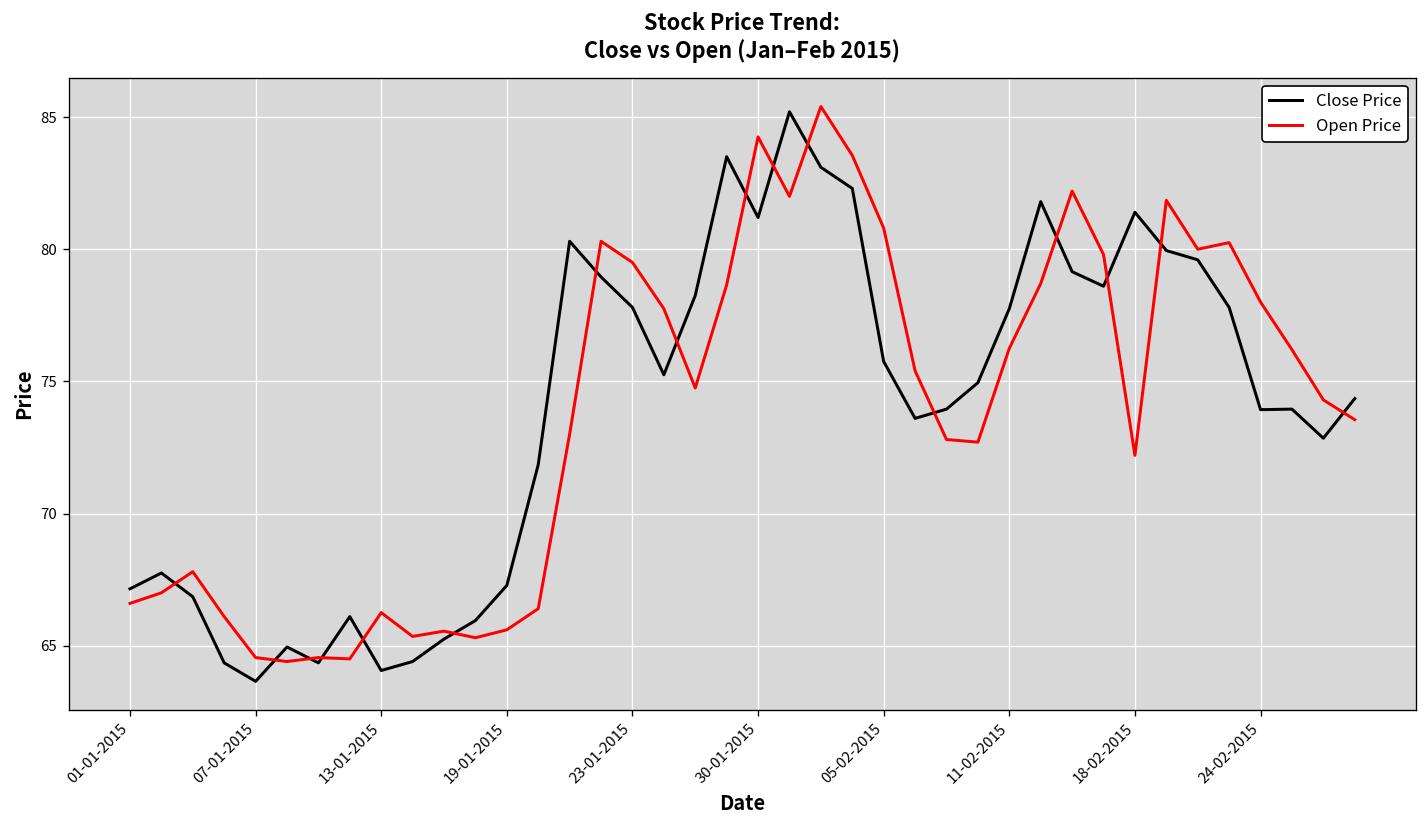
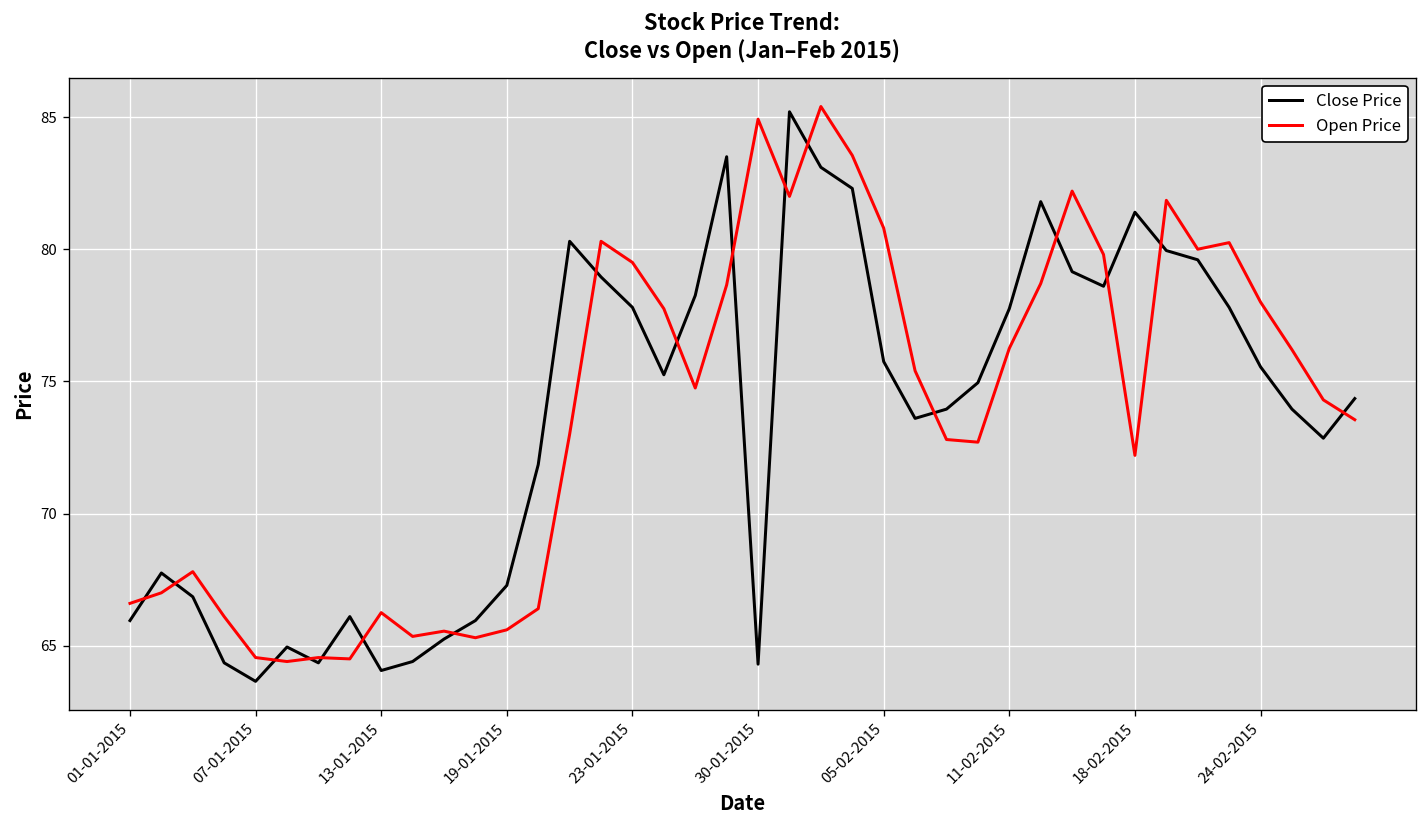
Close Price, 01-01-2015: 67.2 -> 66.0
Close Price, 30-01-2015: 81.2 -> 64.3
Open Price, 30-01-2015: 84.3 -> 84.9
Close Price, 24-02-2015: 73.9 -> 75.6
